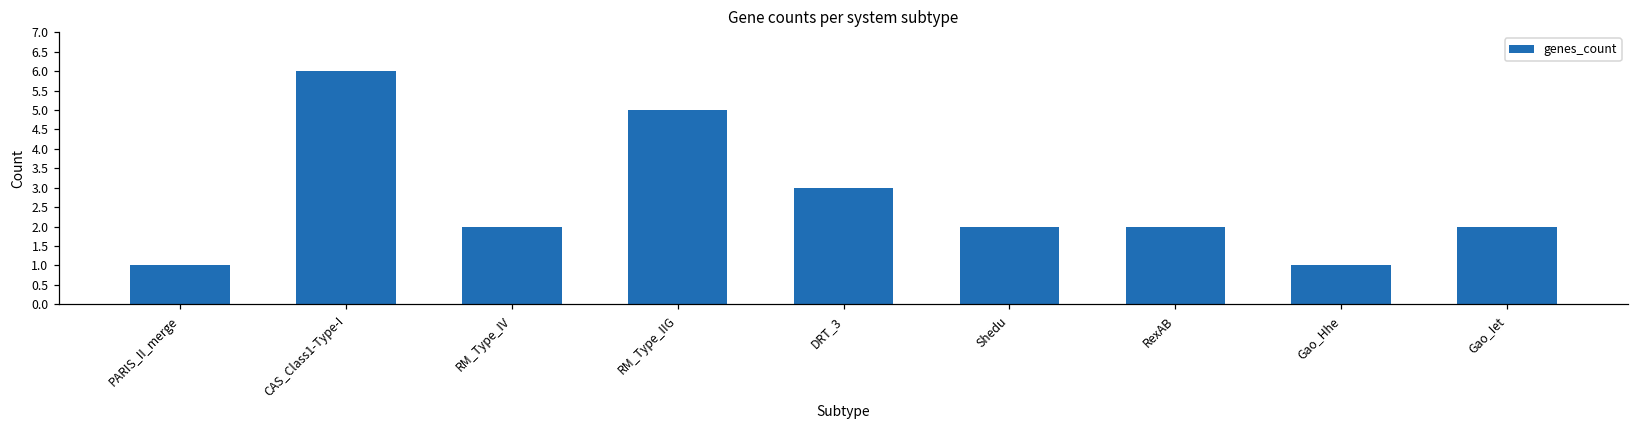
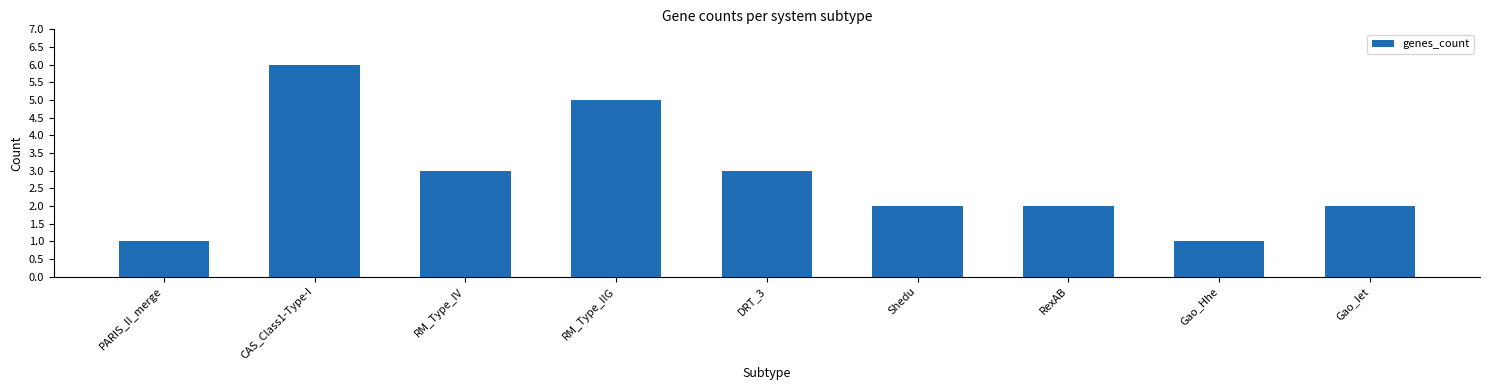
RM_Type_IV: 2 -> 3
